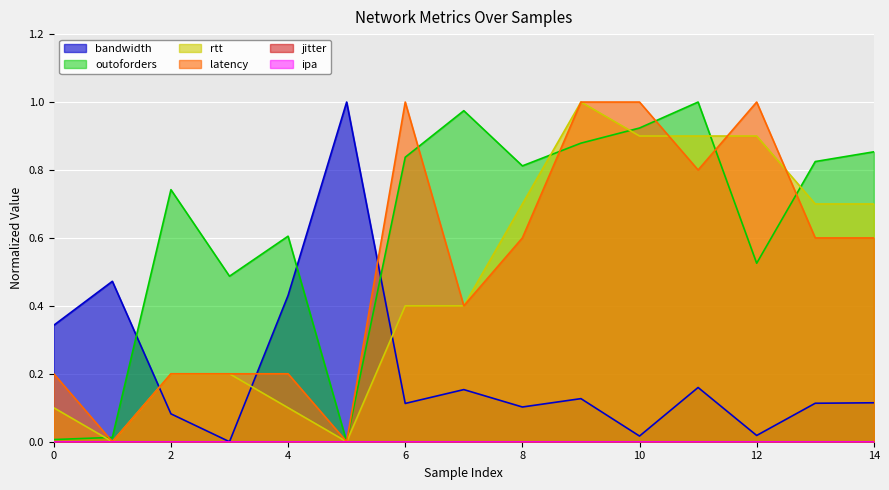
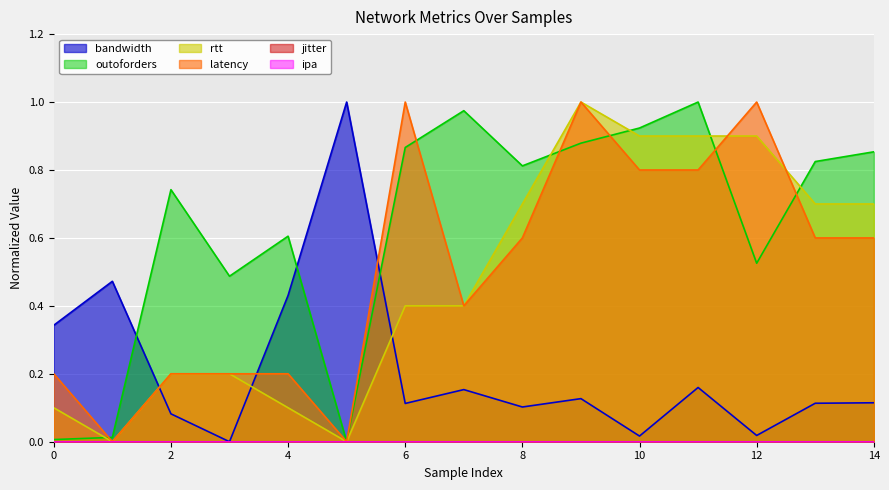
outoforders, 6: 0.84 -> 0.87
latency, 10: 1.00 -> 0.80
